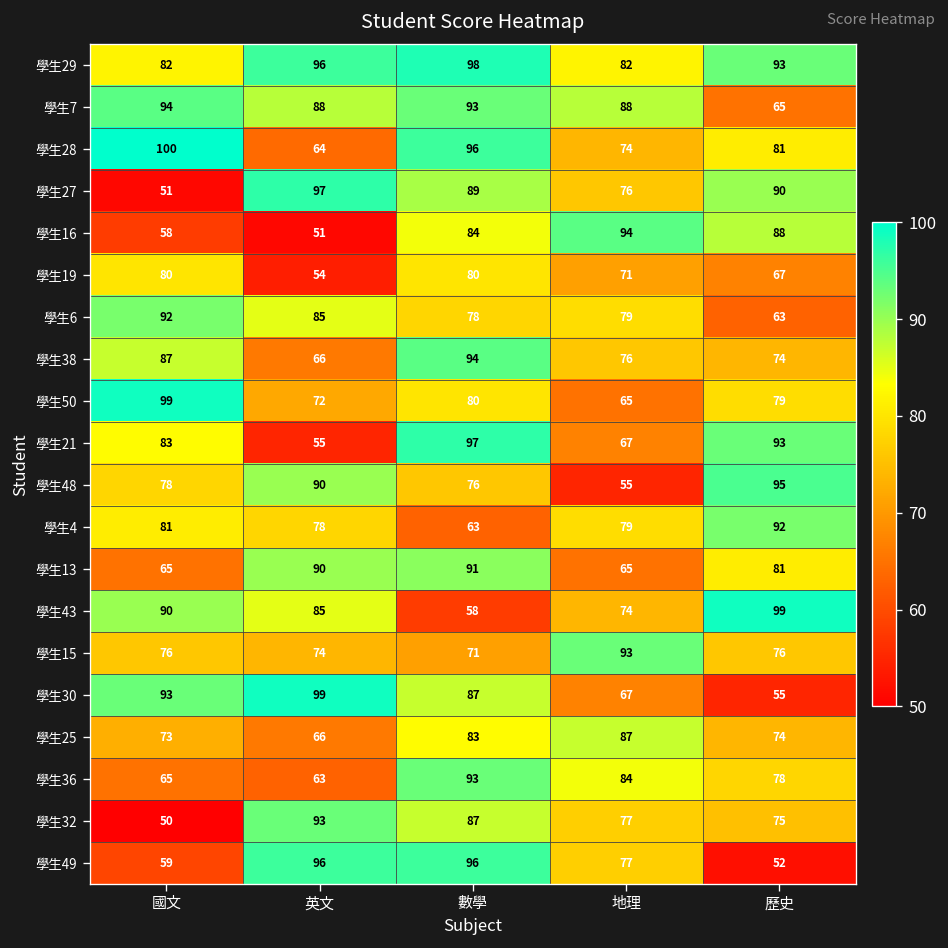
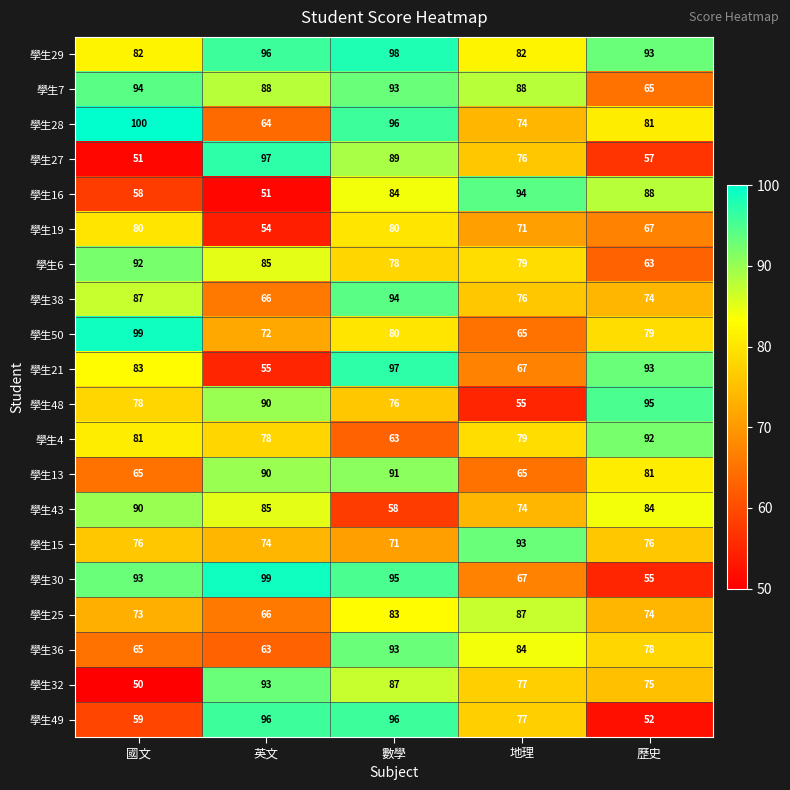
學生27, 歷史: 90 -> 57
學生43, 歷史: 99 -> 84
學生30, 數學: 87 -> 95
